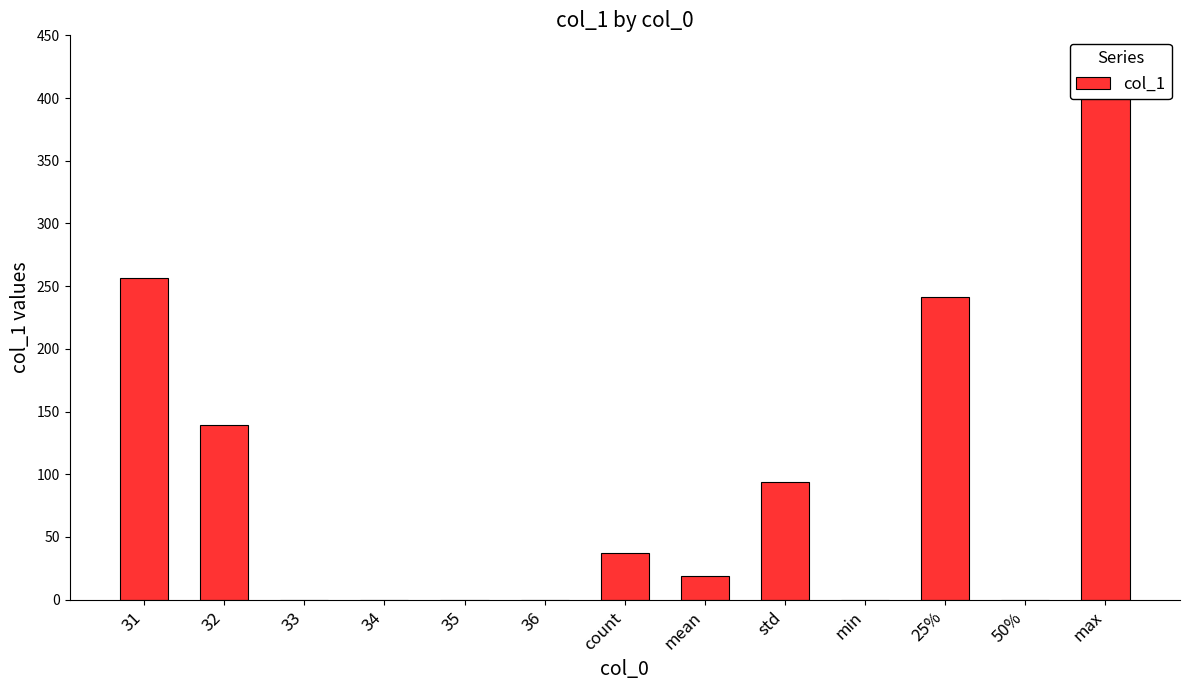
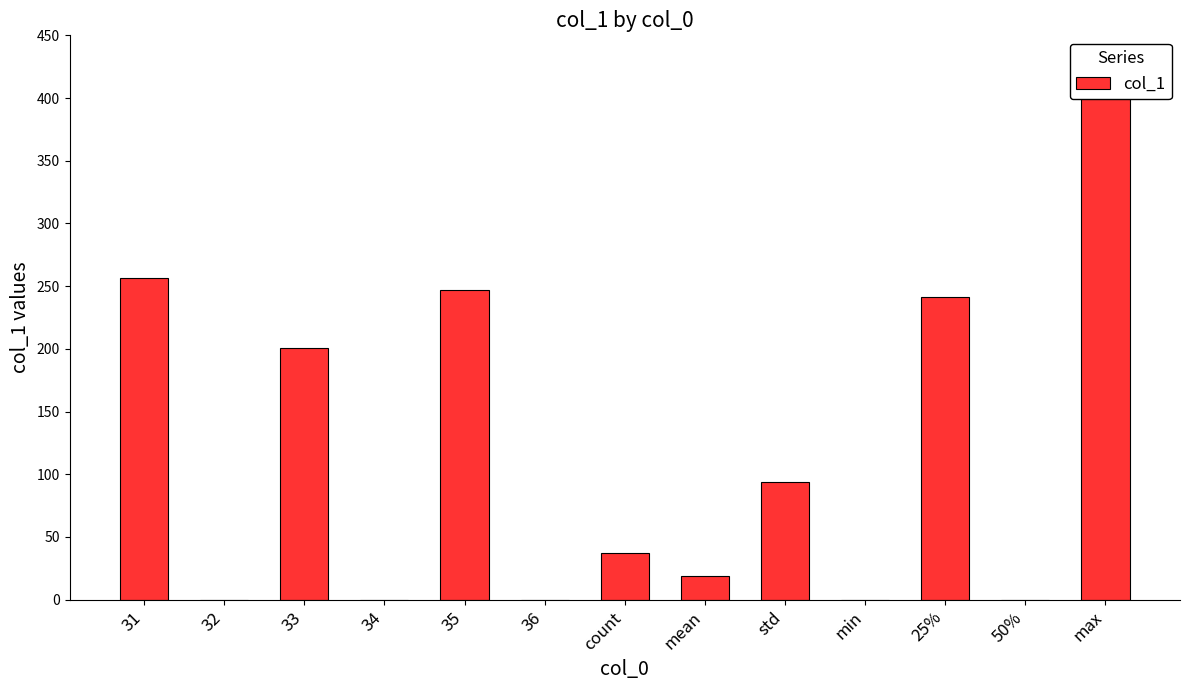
32: 139 -> 0
33: 0 -> 201
35: 0 -> 247
